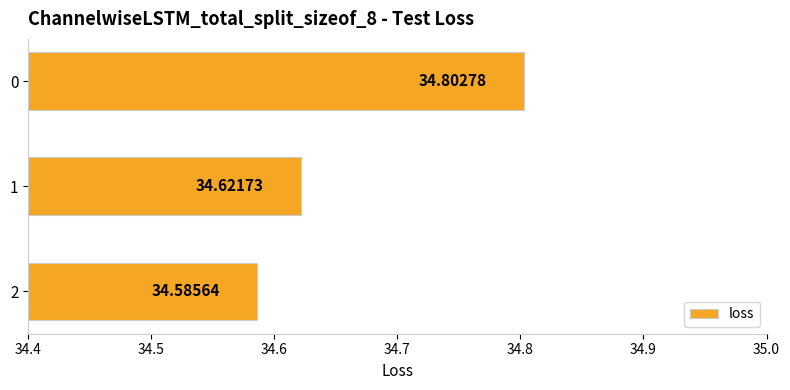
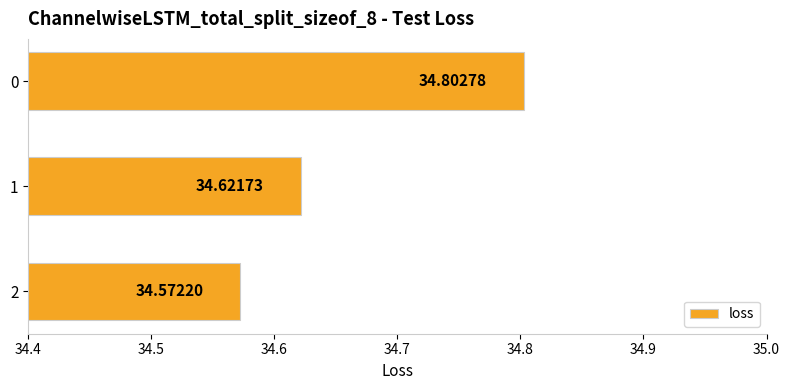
2: 34.58564 -> 34.57220
